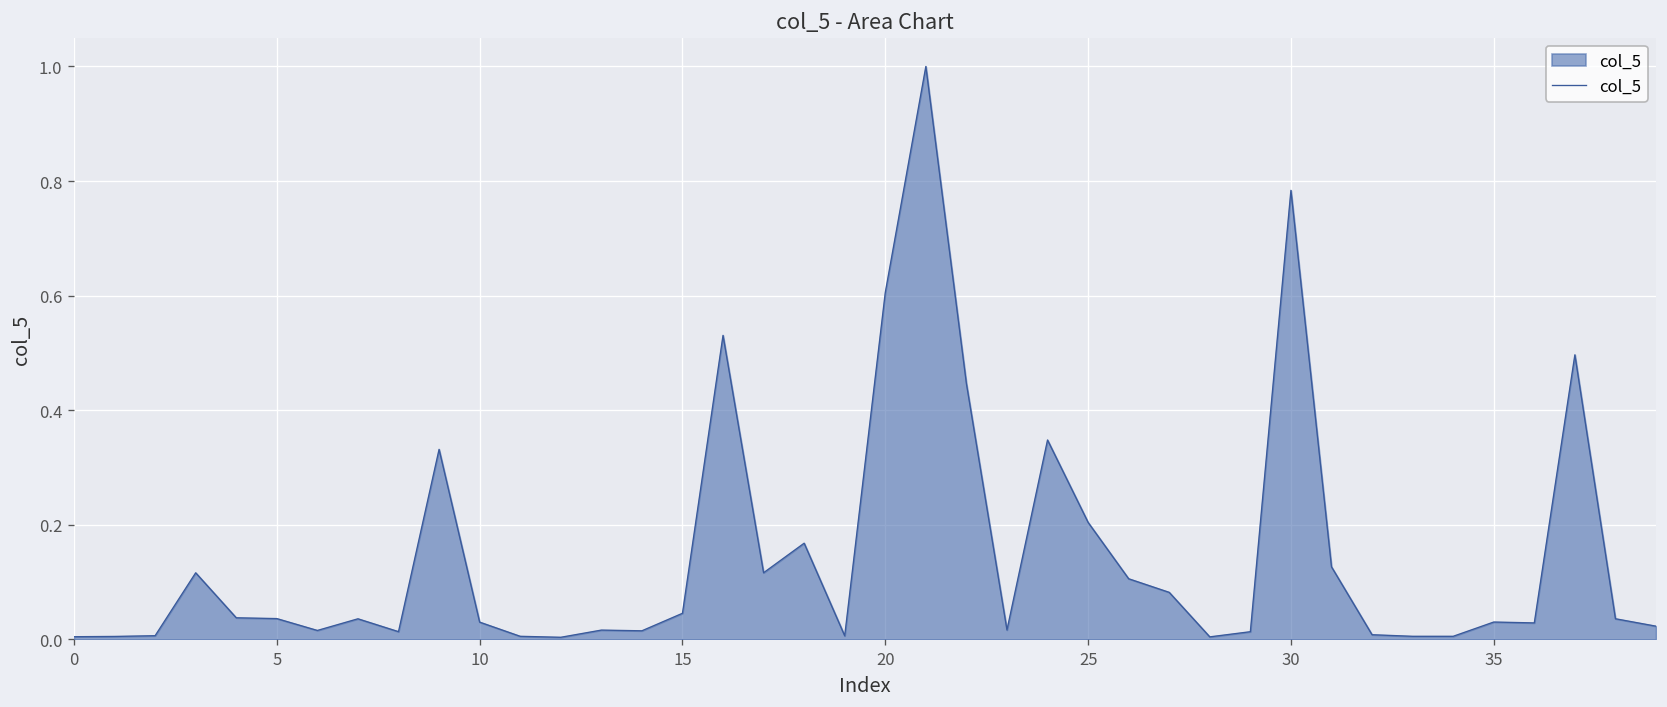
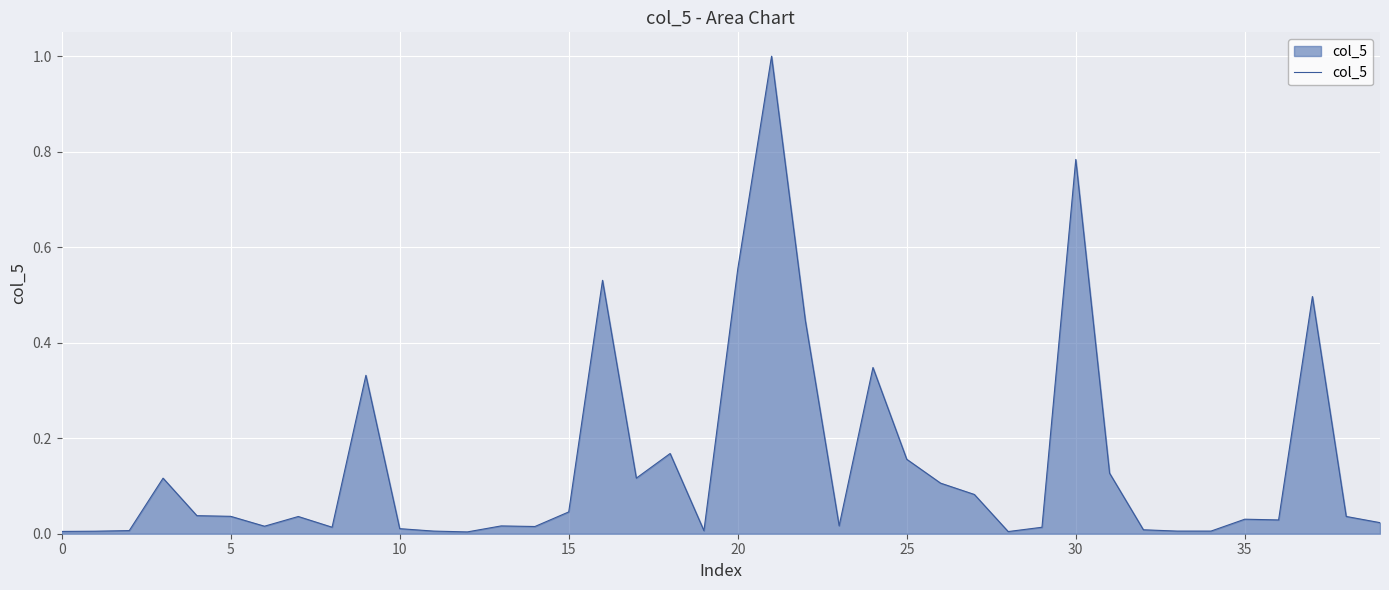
10: 0.03 -> 0.01
20: 0.61 -> 0.55
25: 0.20 -> 0.16
